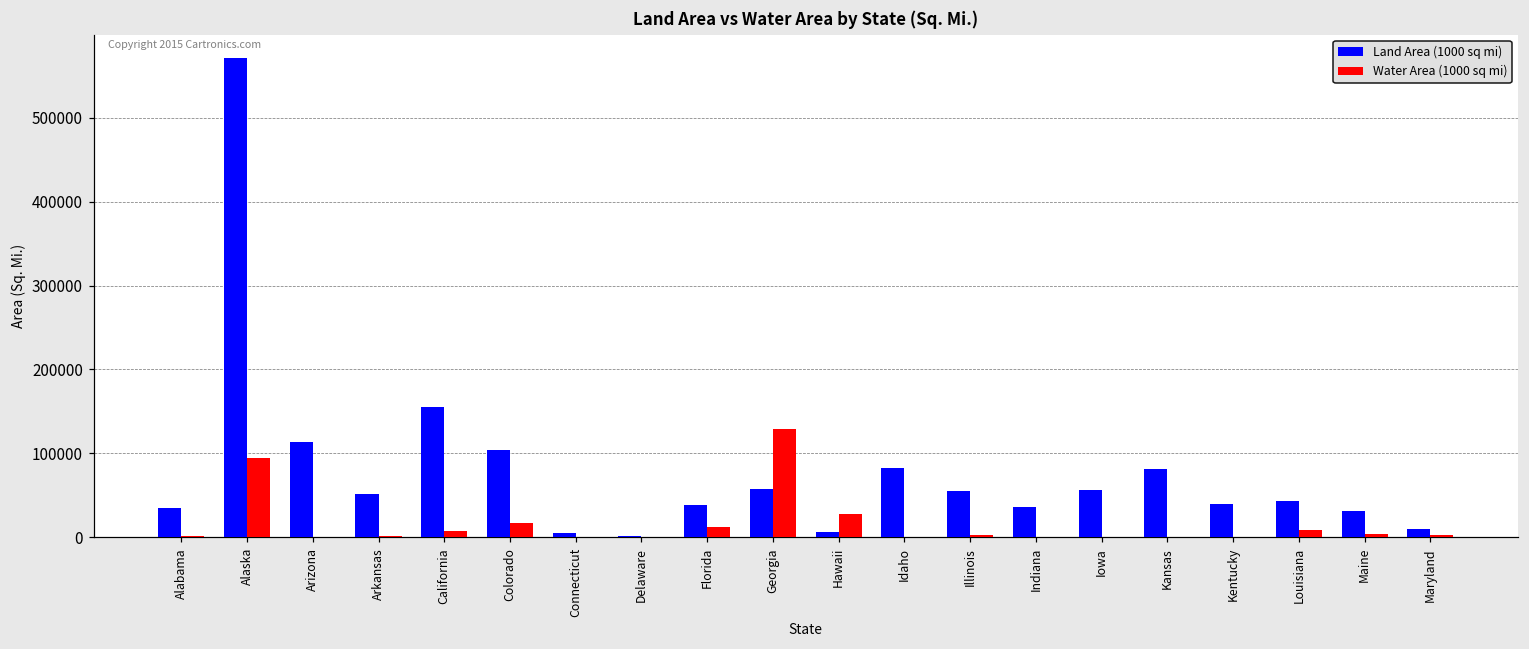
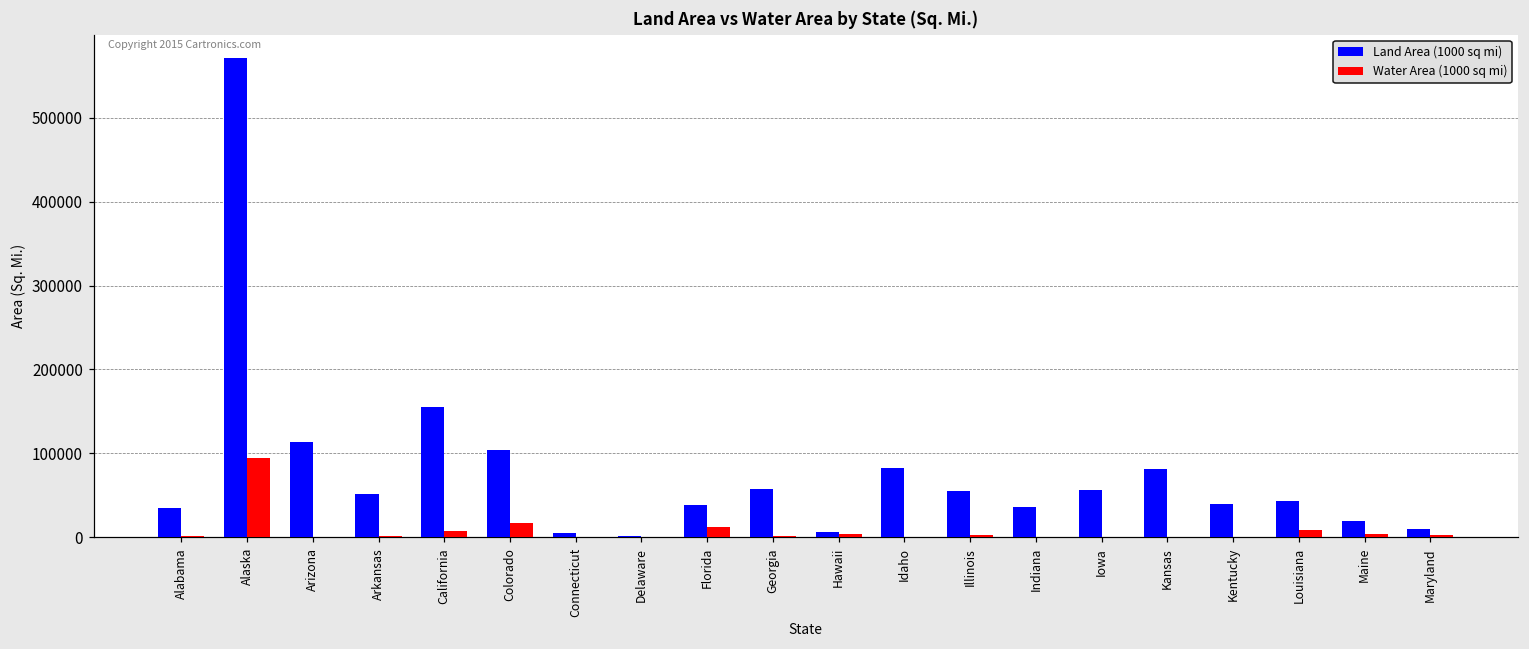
Water Area (1000 sq mi), Georgia: 130000 -> 0
Water Area (1000 sq mi), Hawaii: 30000 -> 0
Land Area (1000 sq mi), Maine: 30000 -> 20000
